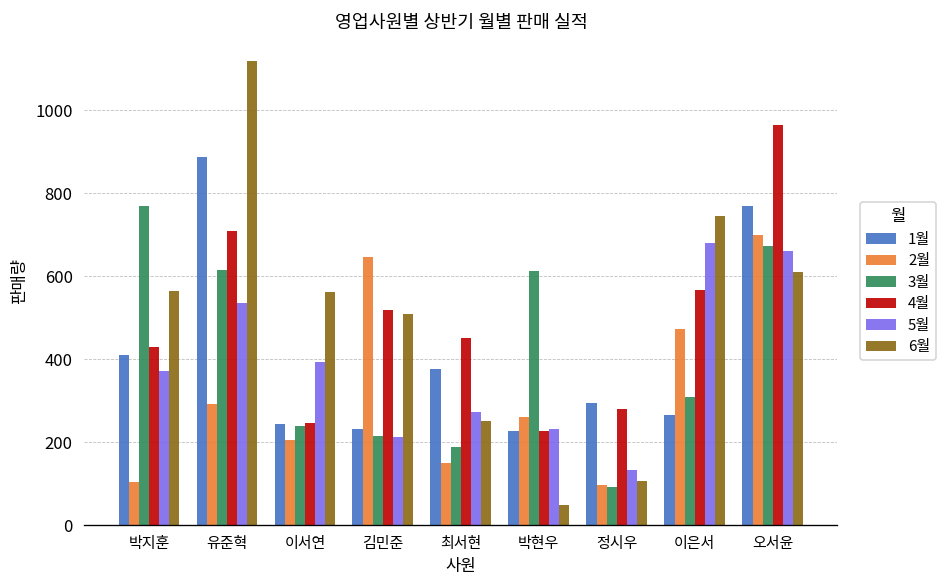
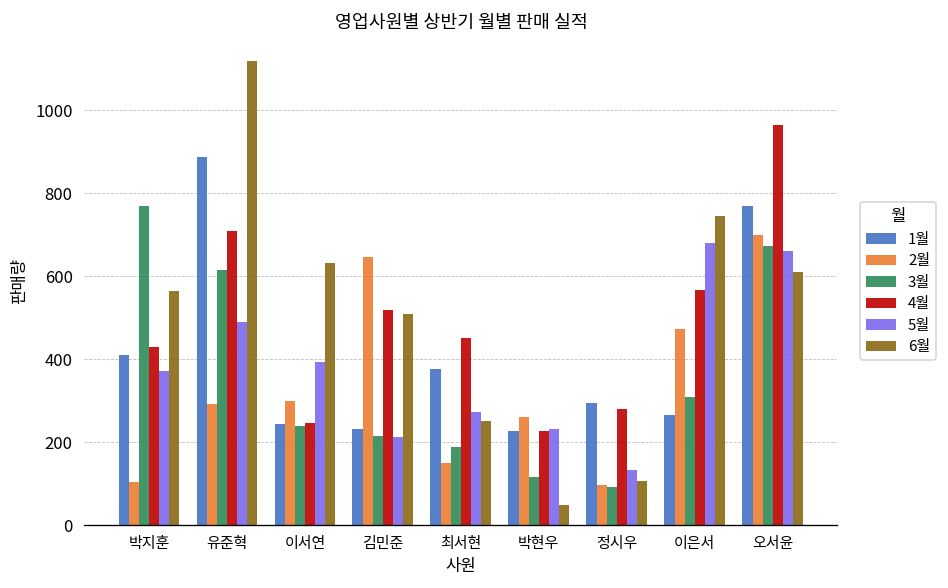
5월, 유준혁: 540 -> 490
2월, 이서연: 210 -> 300
6월, 이서연: 560 -> 630
3월, 박현우: 610 -> 120
